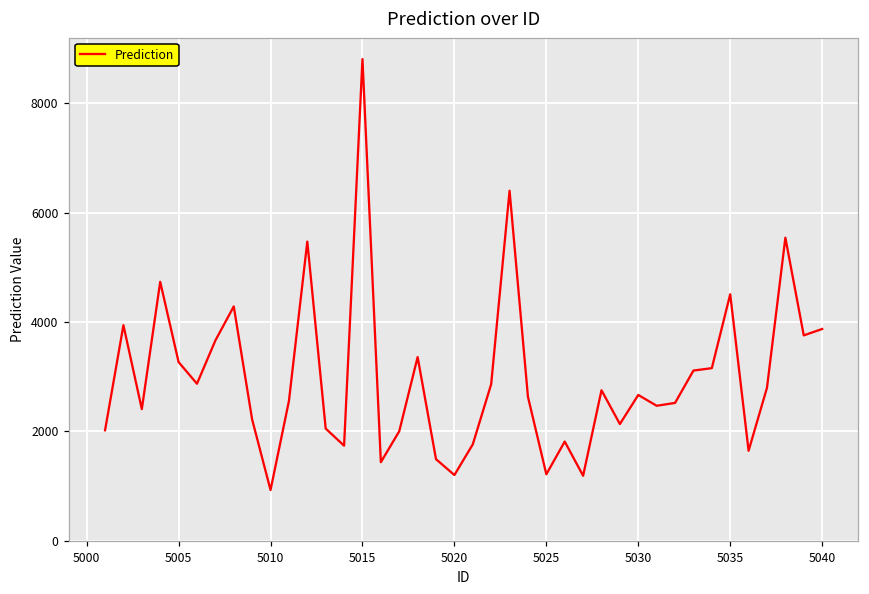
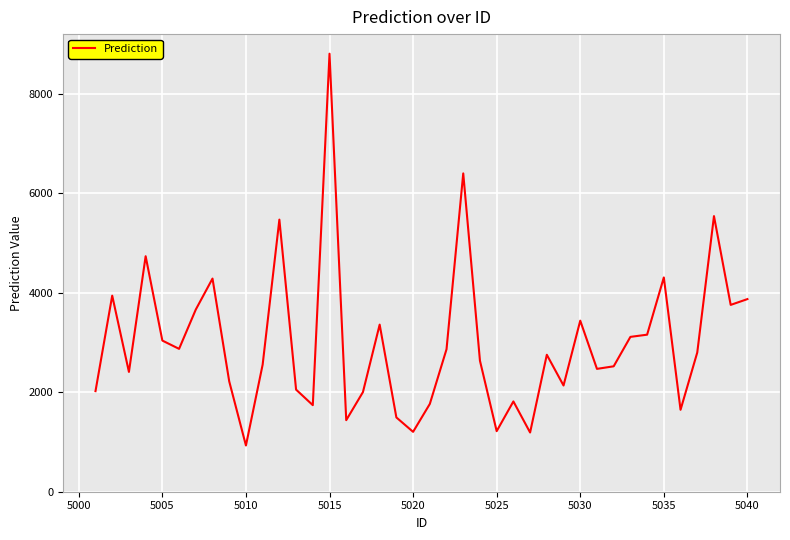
5005: 3300 -> 3000
5030: 2700 -> 3400
5035: 4500 -> 4300
